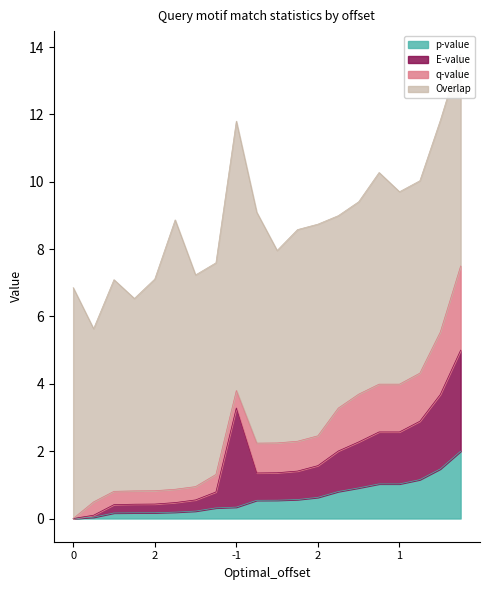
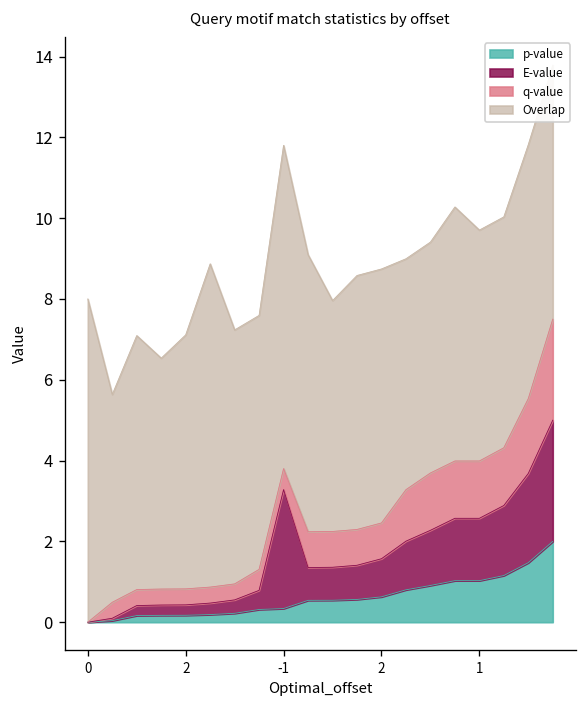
Overlap, 0: 6.9 -> 8.0
